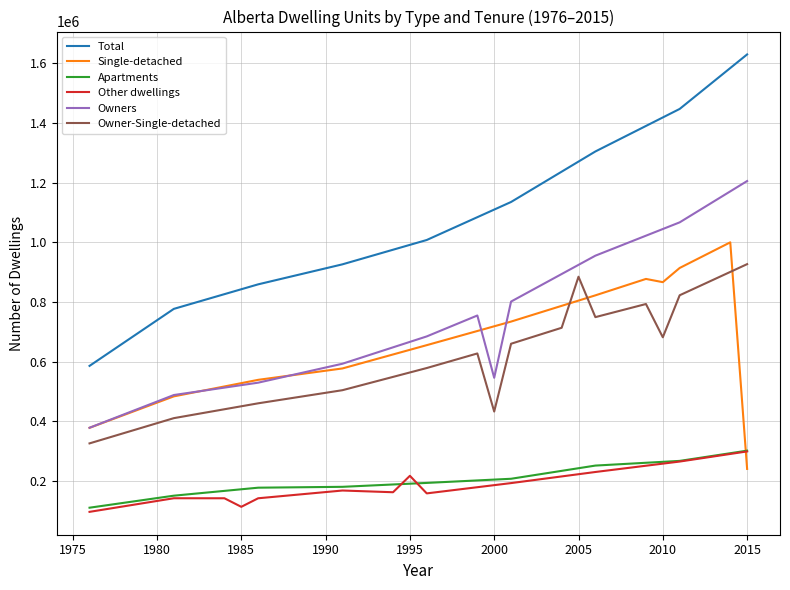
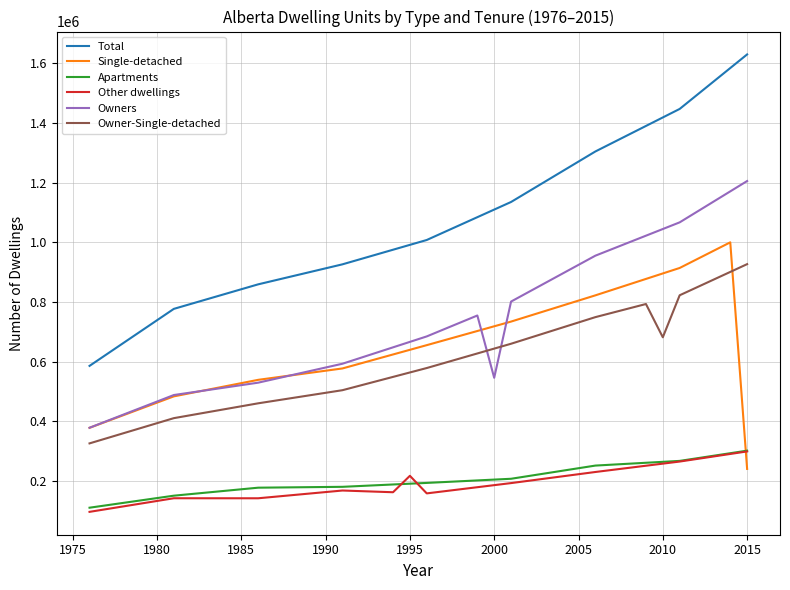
Other dwellings, 1985: 110000 -> 140000
Owner-Single-detached, 2000: 430000 -> 640000
Owner-Single-detached, 2005: 880000 -> 730000
Single-detached, 2010: 870000 -> 900000
